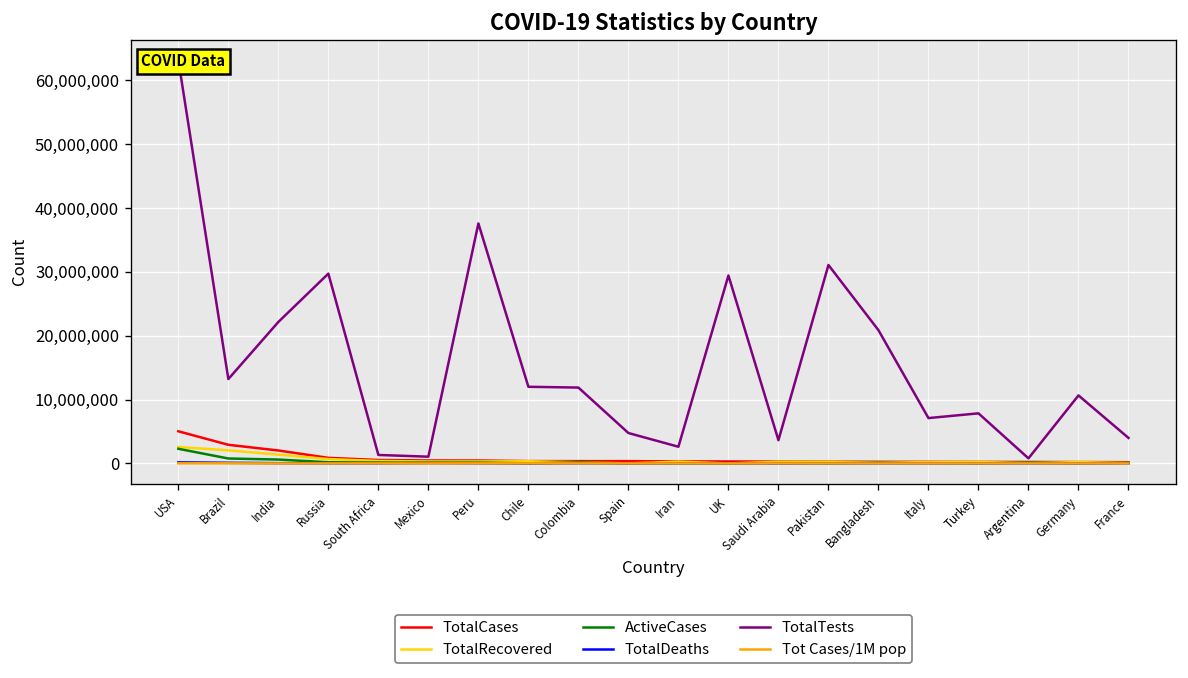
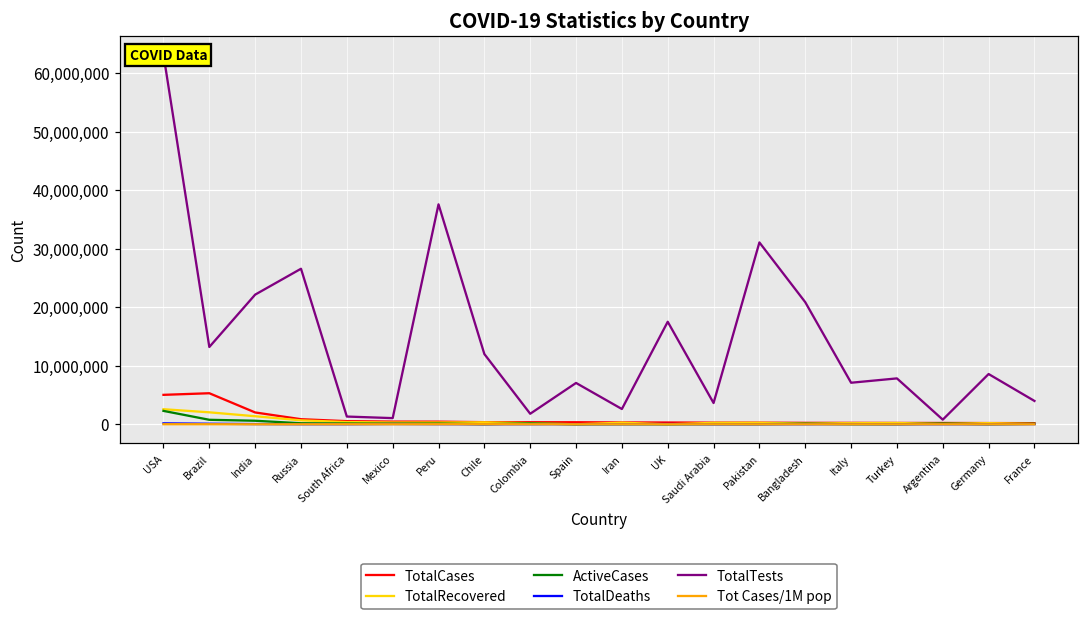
TotalCases, Brazil: 3,000,000 -> 5,000,000
TotalTests, Russia: 30,000,000 -> 27,000,000
TotalTests, Colombia: 12,000,000 -> 2,000,000
TotalTests, Spain: 5,000,000 -> 7,000,000
TotalTests, UK: 29,000,000 -> 18,000,000
TotalTests, Germany: 11,000,000 -> 9,000,000
